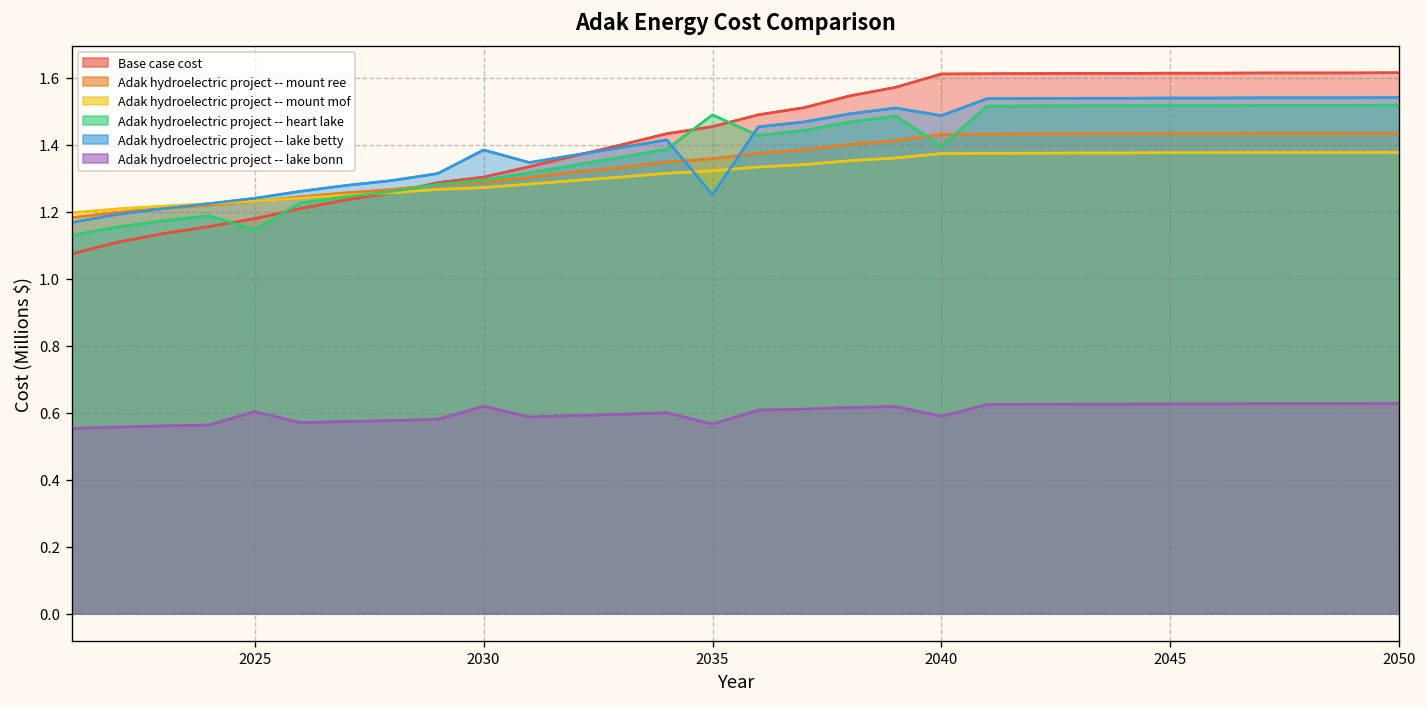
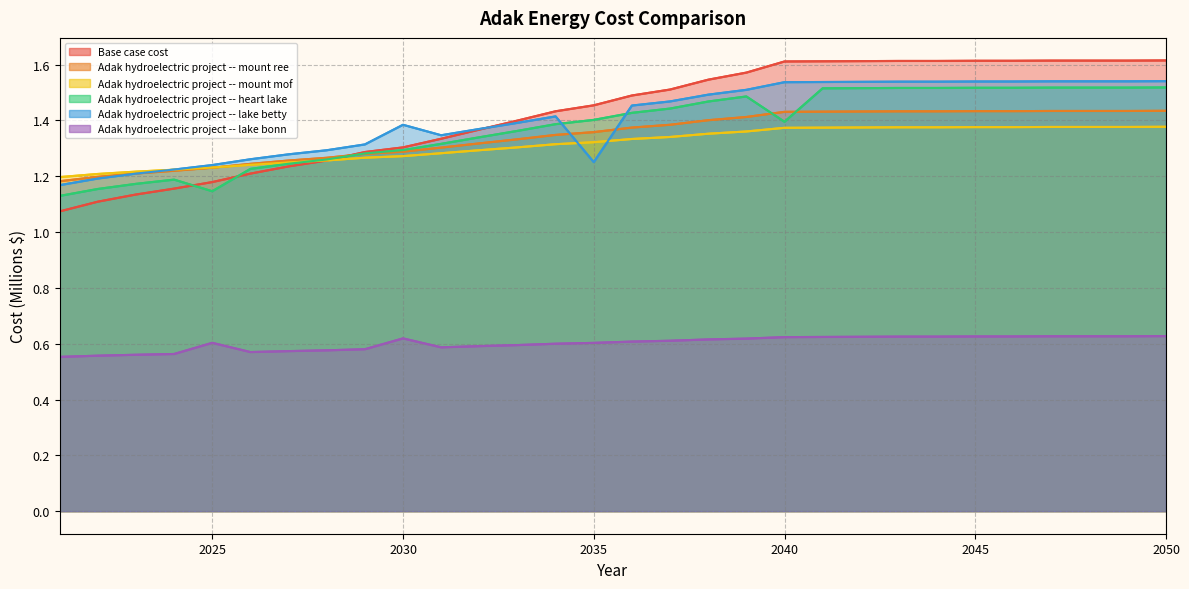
Adak hydroelectric project -- heart lake, 2035: 1.49 -> 1.40
Adak hydroelectric project -- lake bonn, 2035: 0.57 -> 0.60
Adak hydroelectric project -- lake betty, 2040: 1.49 -> 1.54
Adak hydroelectric project -- lake bonn, 2040: 0.59 -> 0.62
